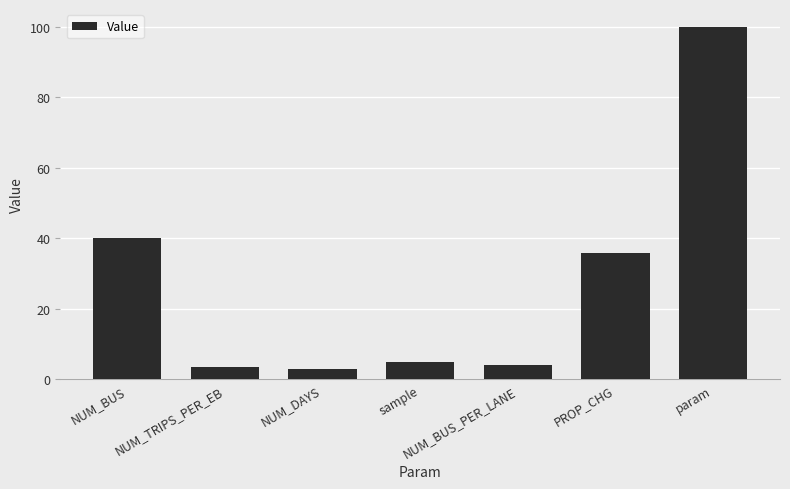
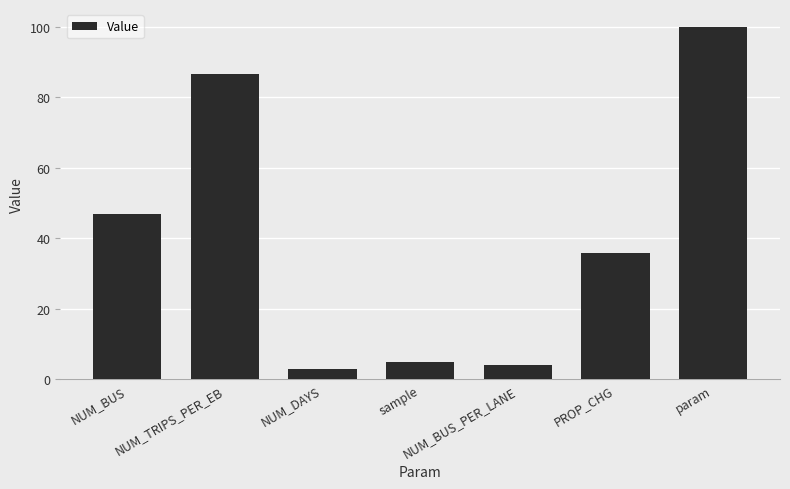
NUM_BUS: 40 -> 47
NUM_TRIPS_PER_EB: 4 -> 87
